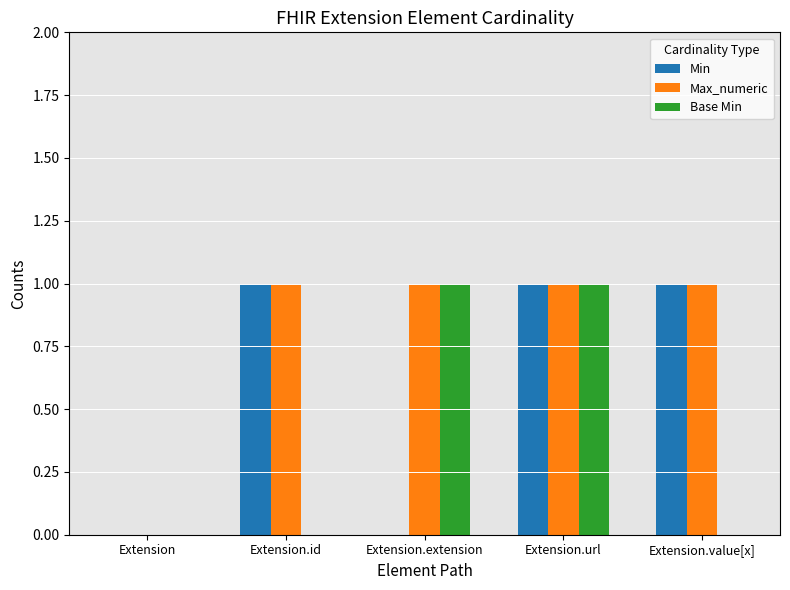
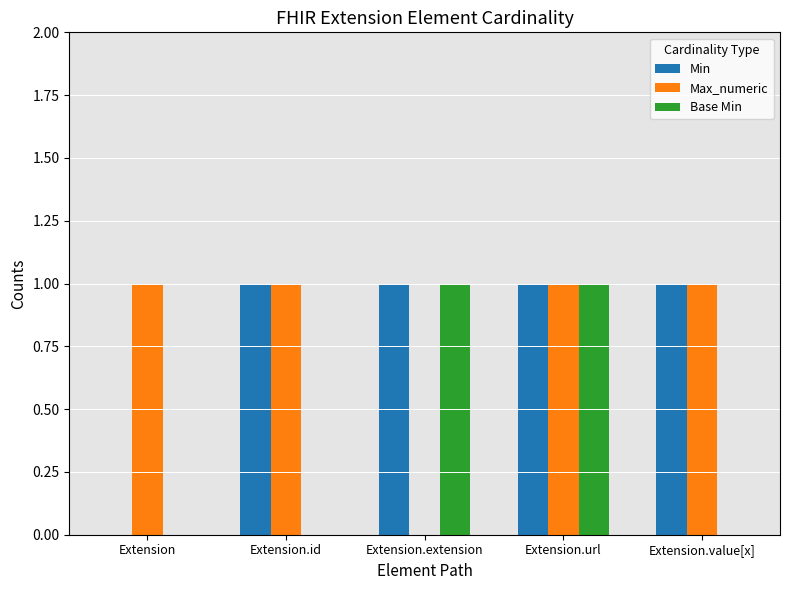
Max_numeric, Extension: 0 -> 1
Min, Extension.extension: 0 -> 1
Max_numeric, Extension.extension: 1 -> 0
